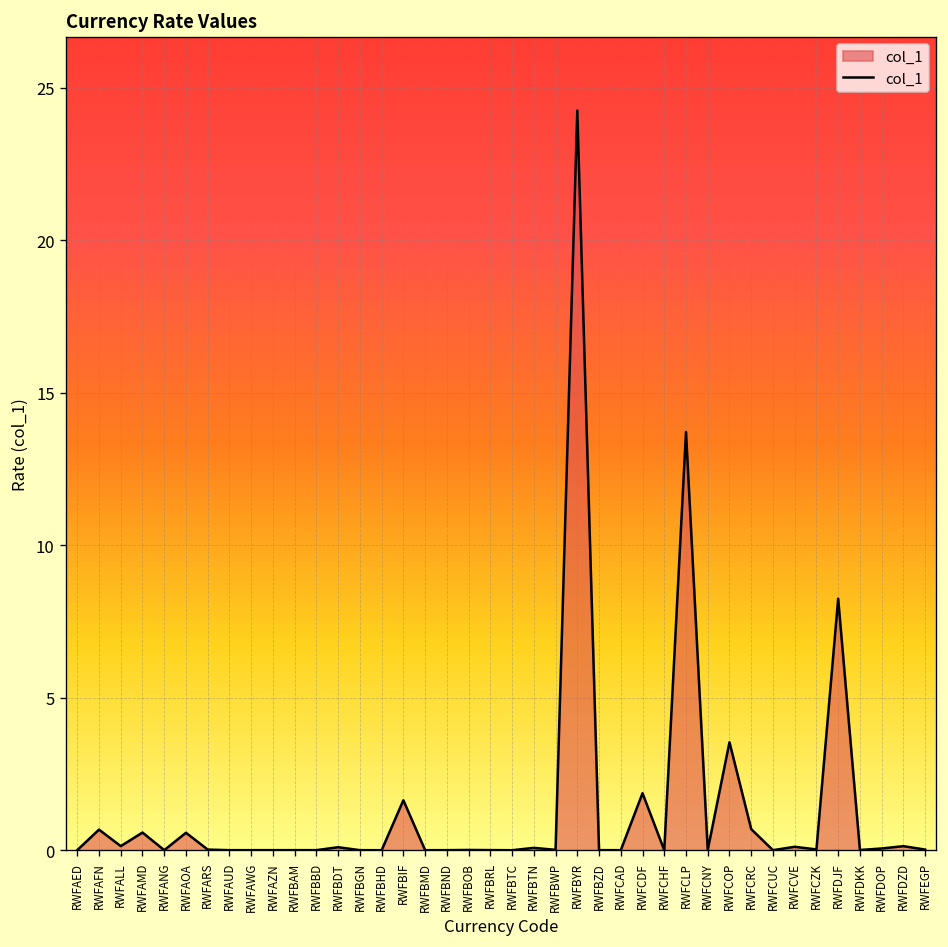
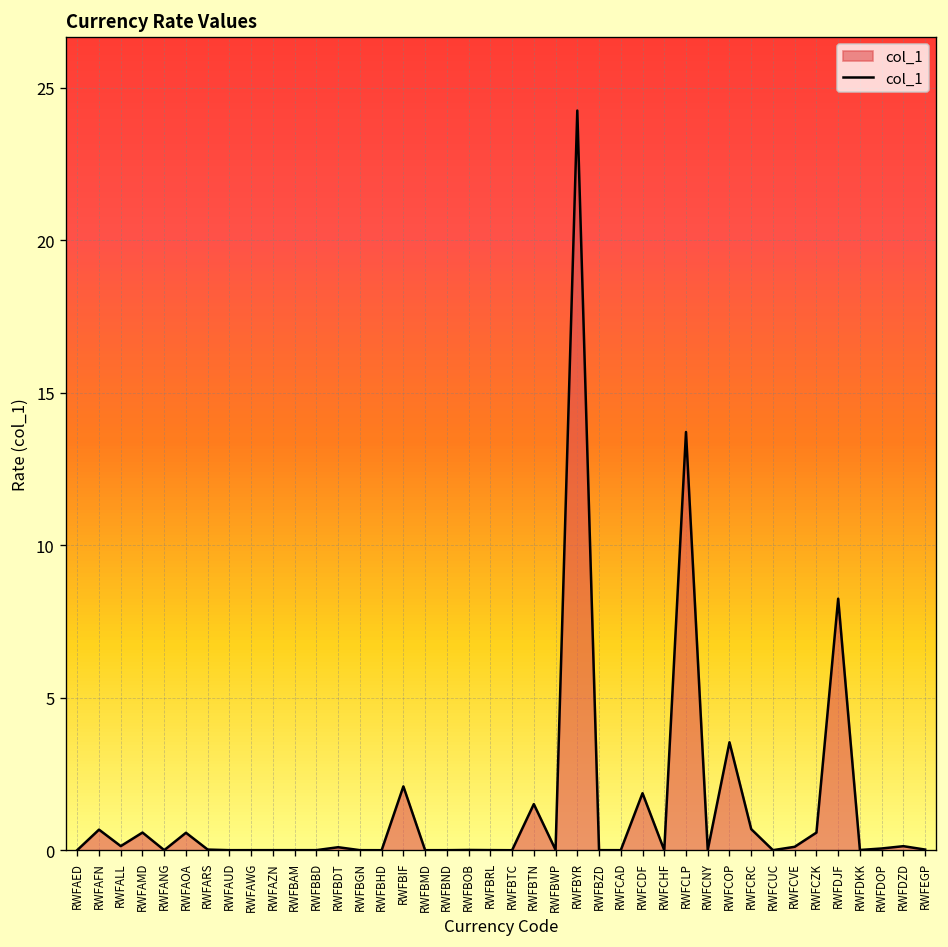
RWFBIF: 1.6 -> 2.1
RWFBTN: 0.1 -> 1.5
RWFCZK: 0.0 -> 0.6
